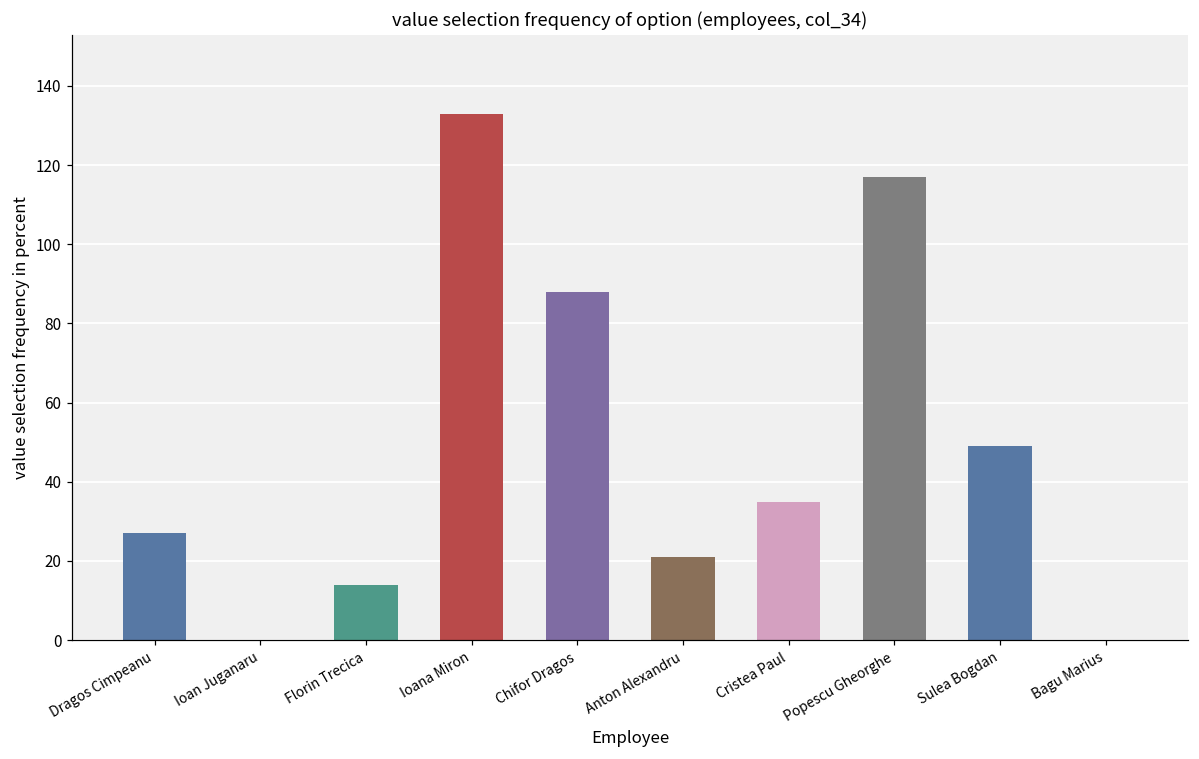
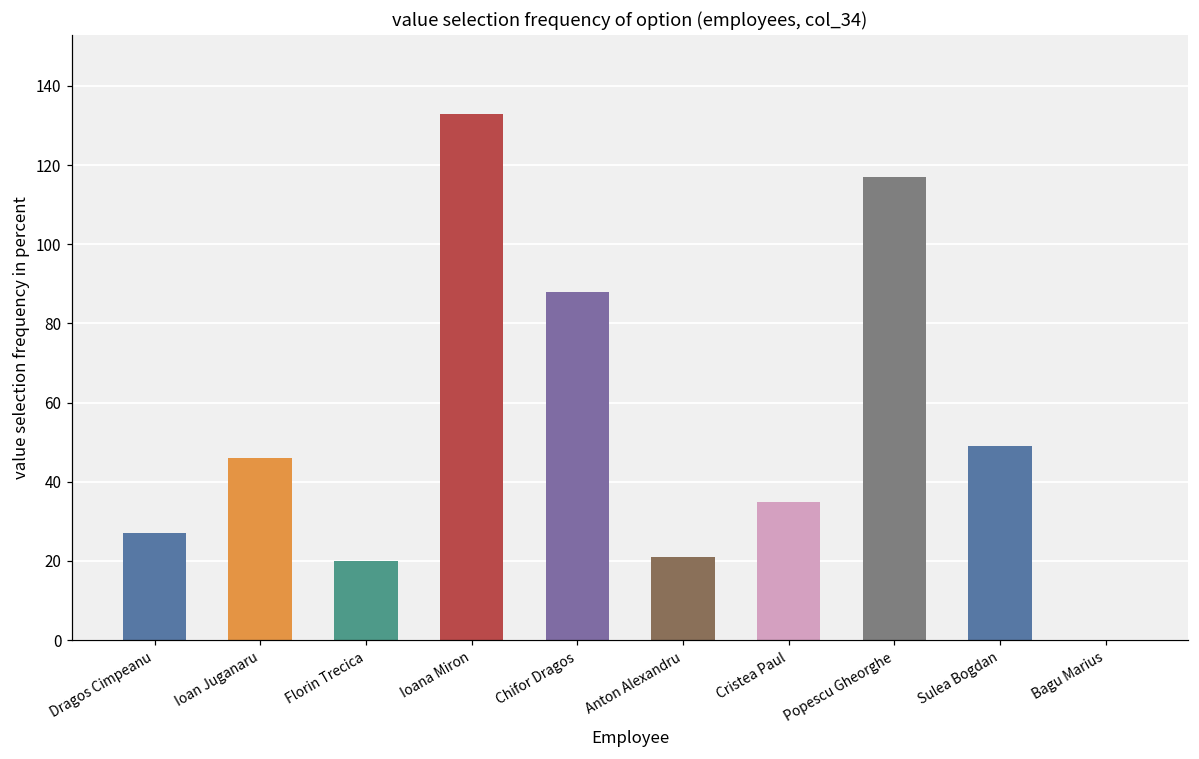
Ioan Juganaru: 0 -> 46
Florin Trecica: 14 -> 20
